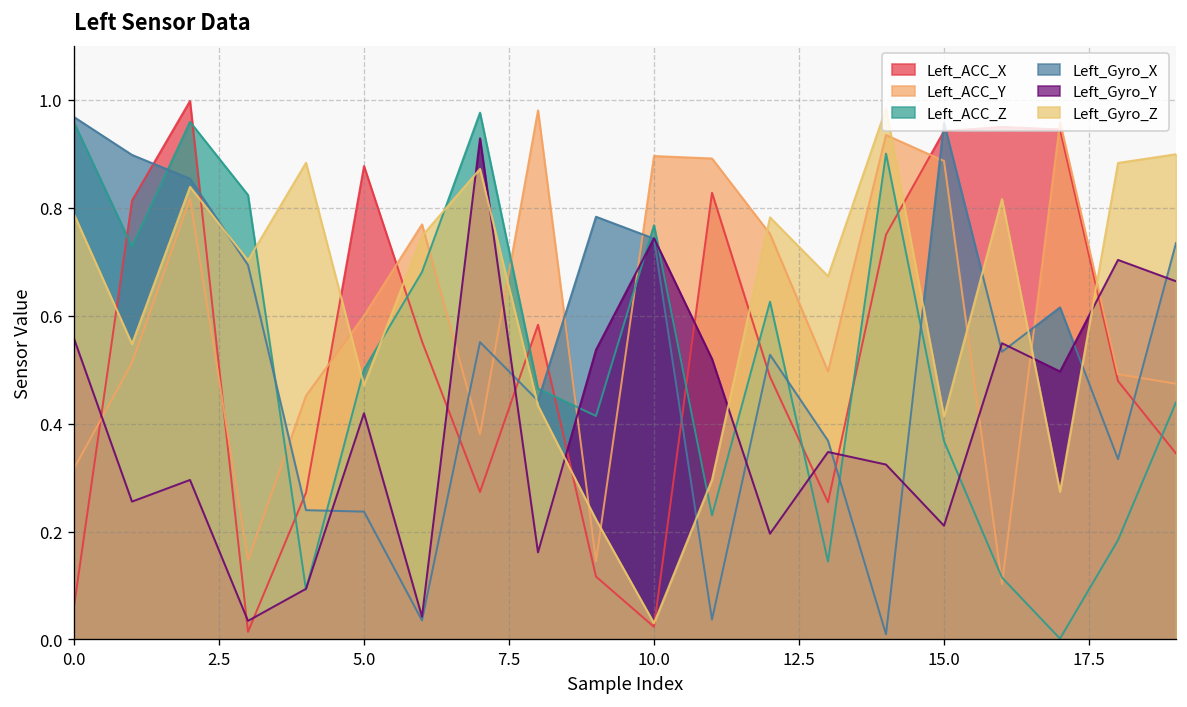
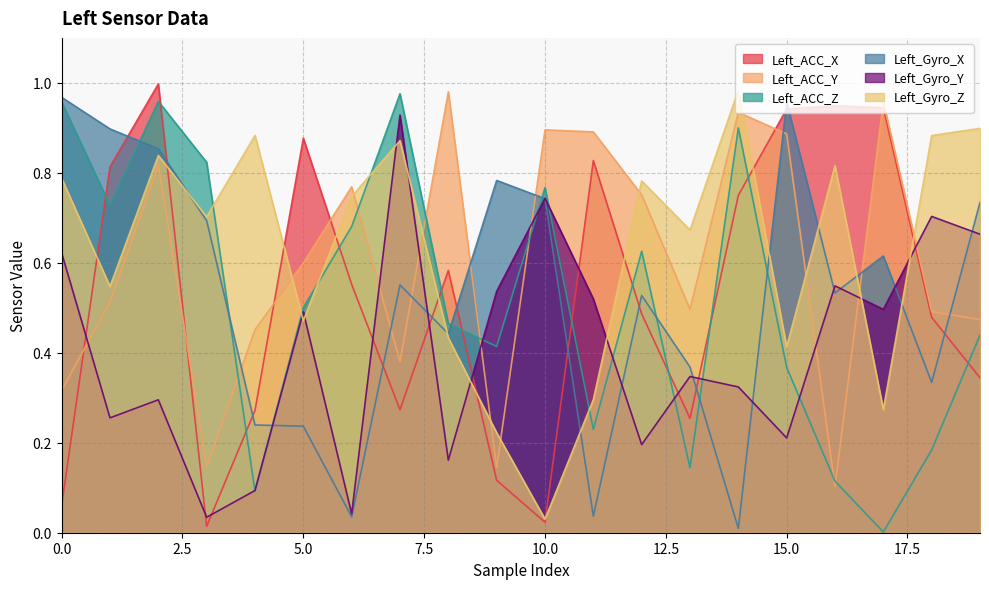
Left_Gyro_Y, 0.0: 0.56 -> 0.62
Left_Gyro_Y, 5.0: 0.42 -> 0.49
